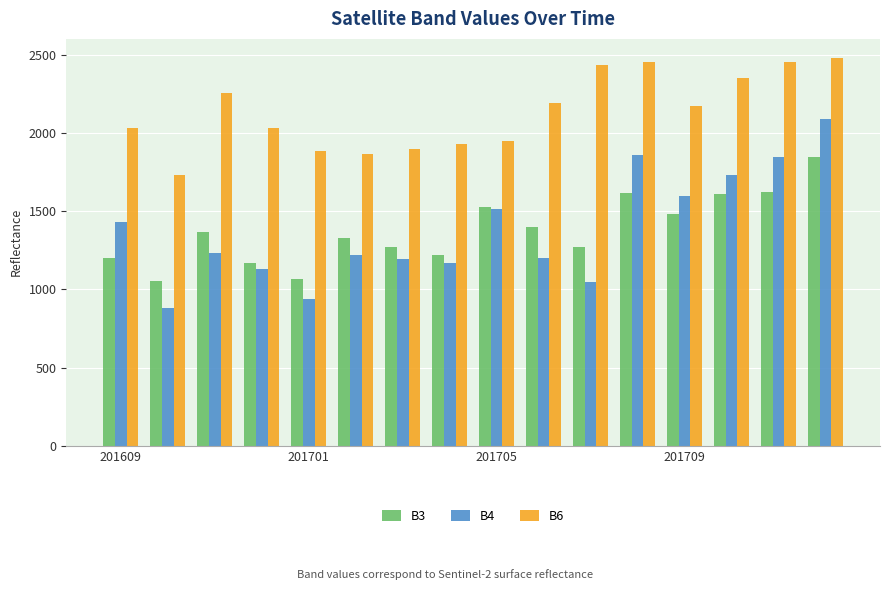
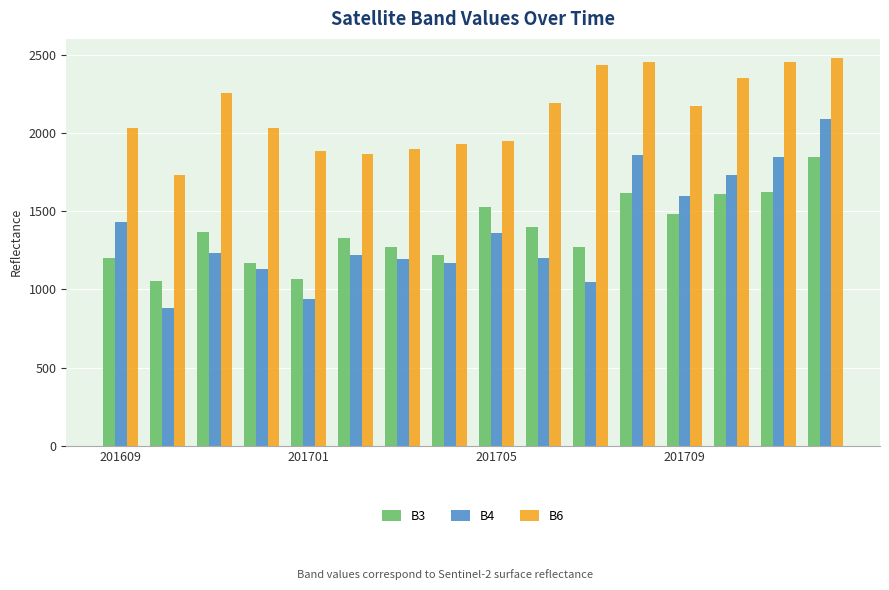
B4, 201705: 1510 -> 1360
